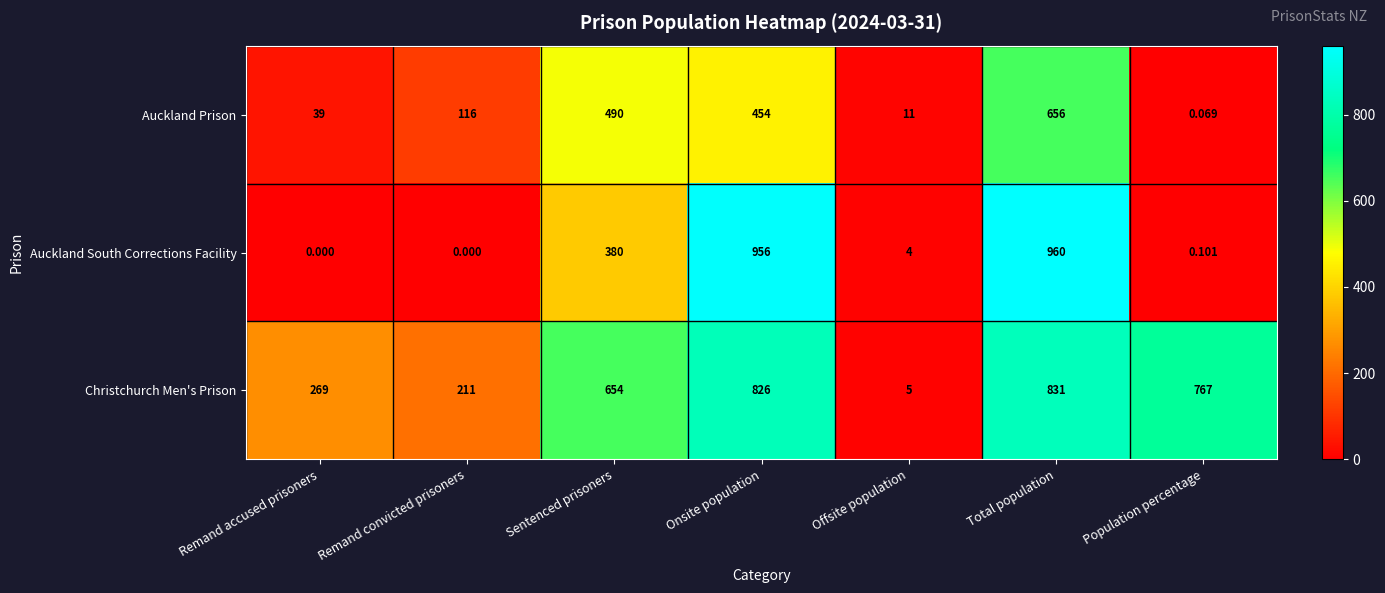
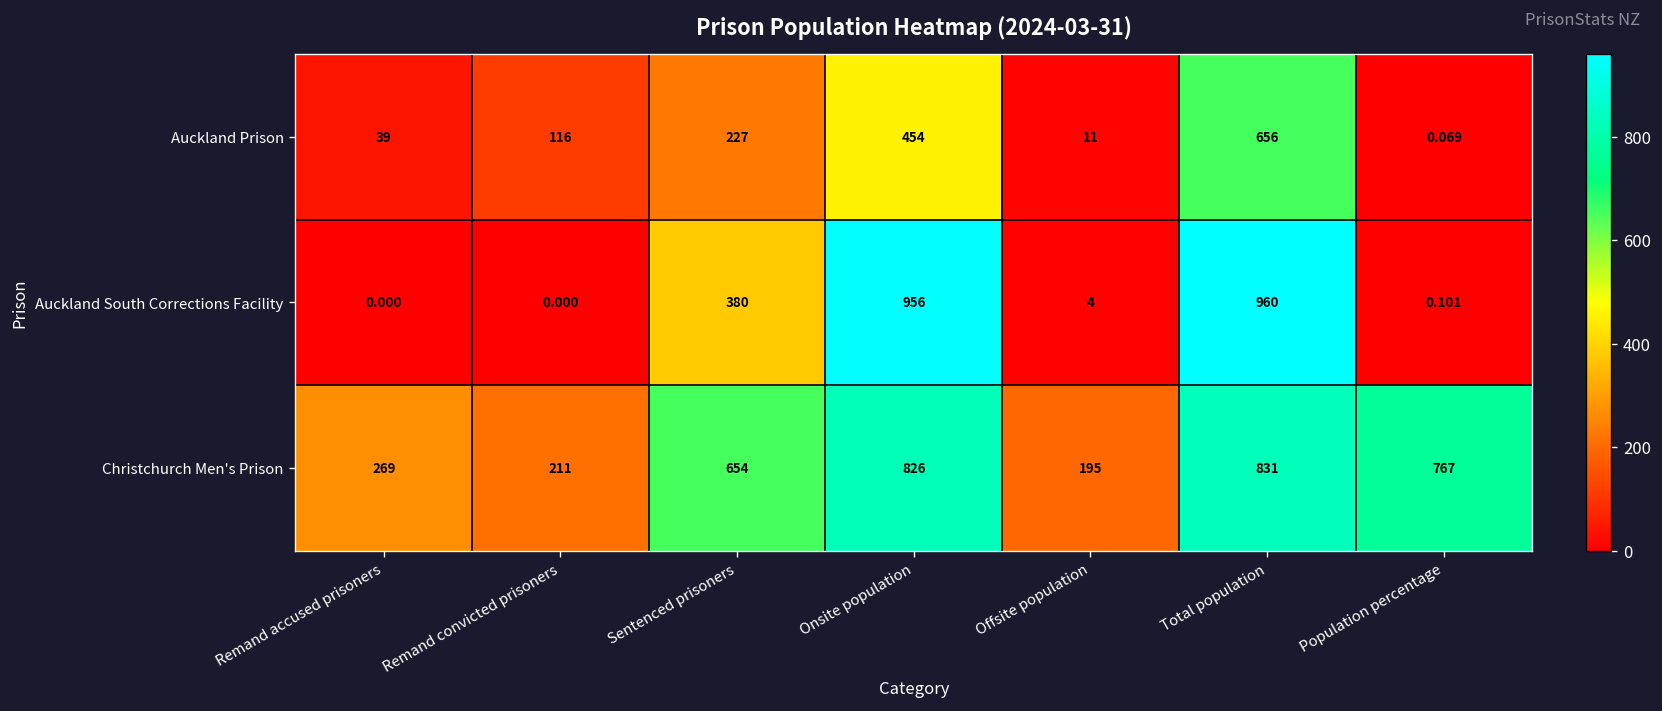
Auckland Prison, Sentenced prisoners: 490 -> 227
Christchurch Men's Prison, Offsite population: 5 -> 195
